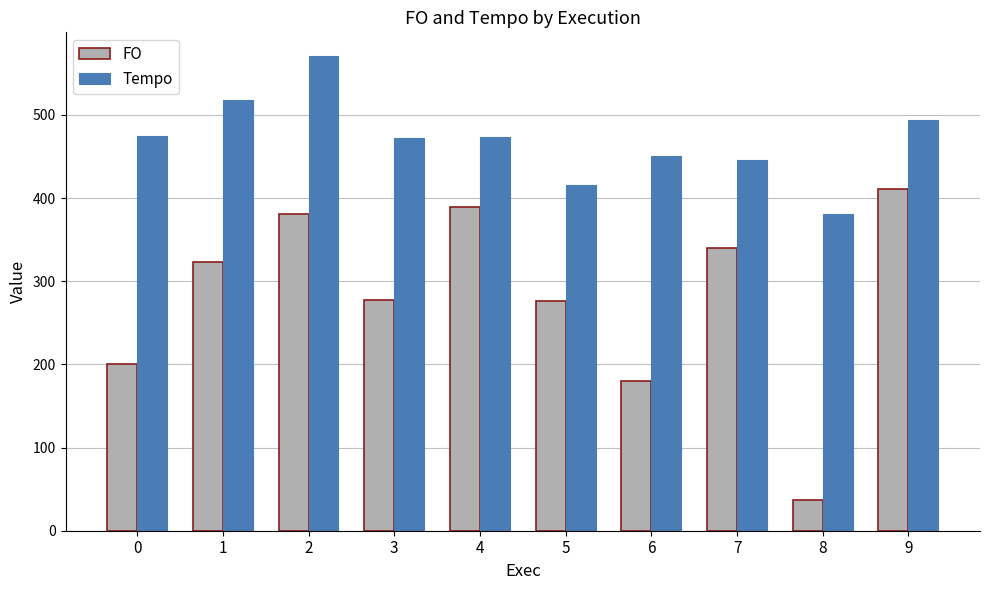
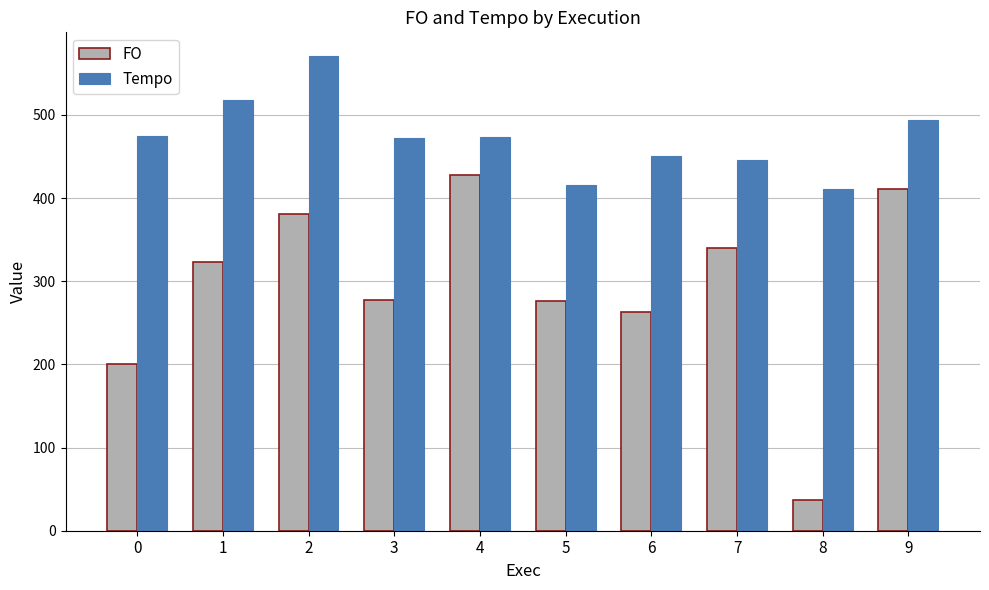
FO, 4: 390 -> 430
FO, 6: 180 -> 260
Tempo, 8: 380 -> 410
